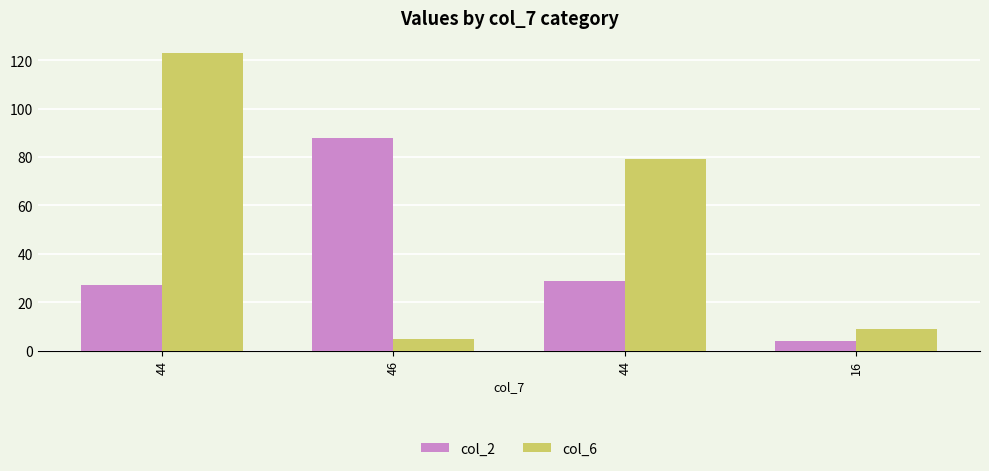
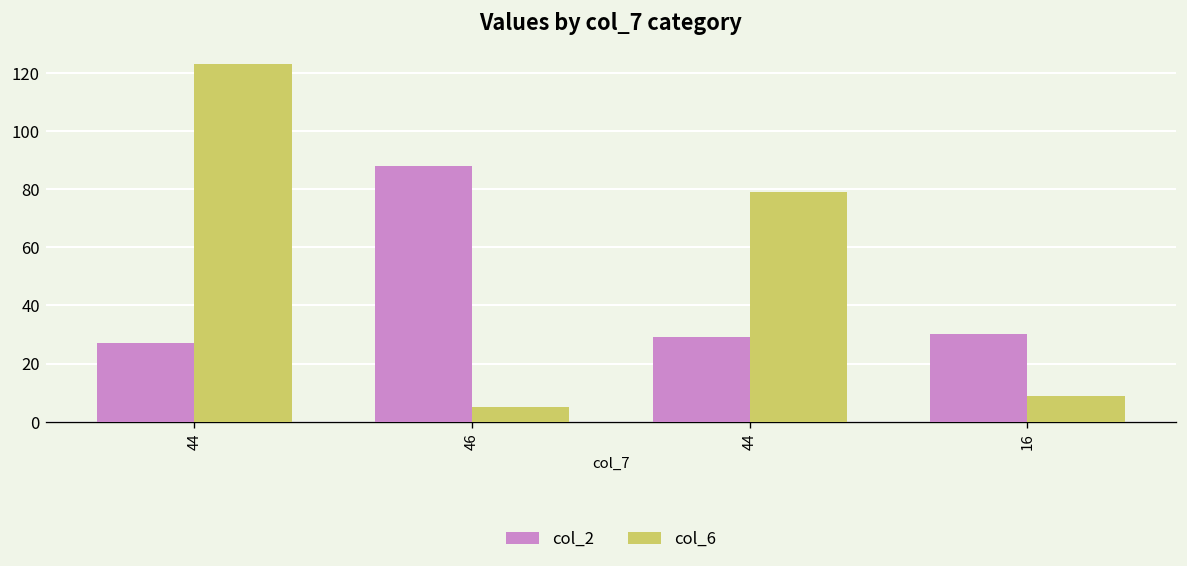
col_2, 16: 4 -> 30
